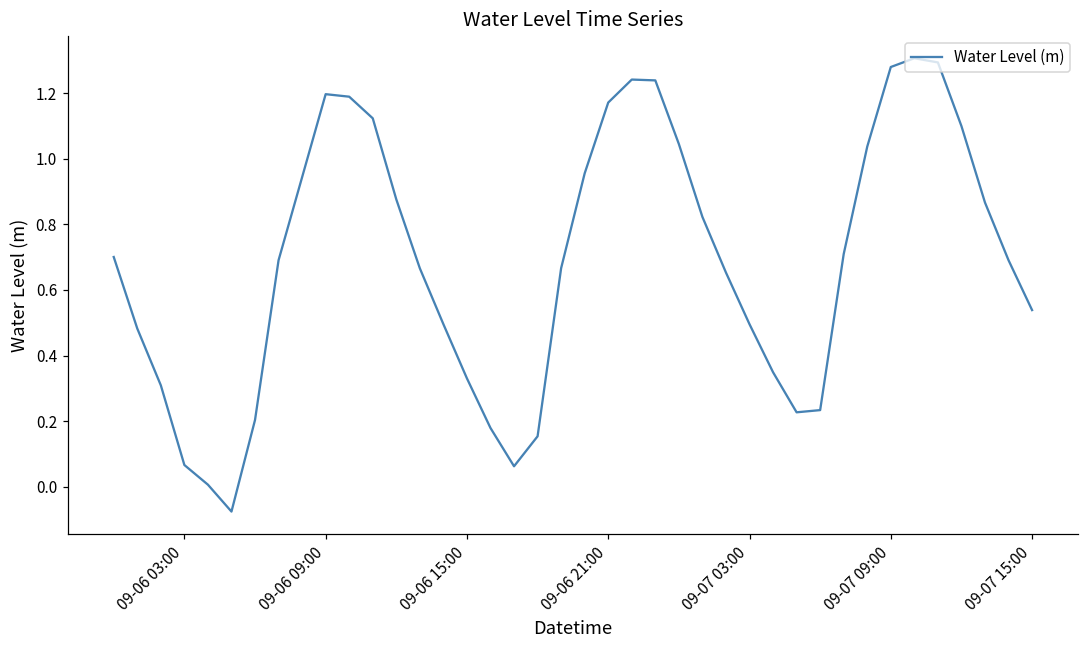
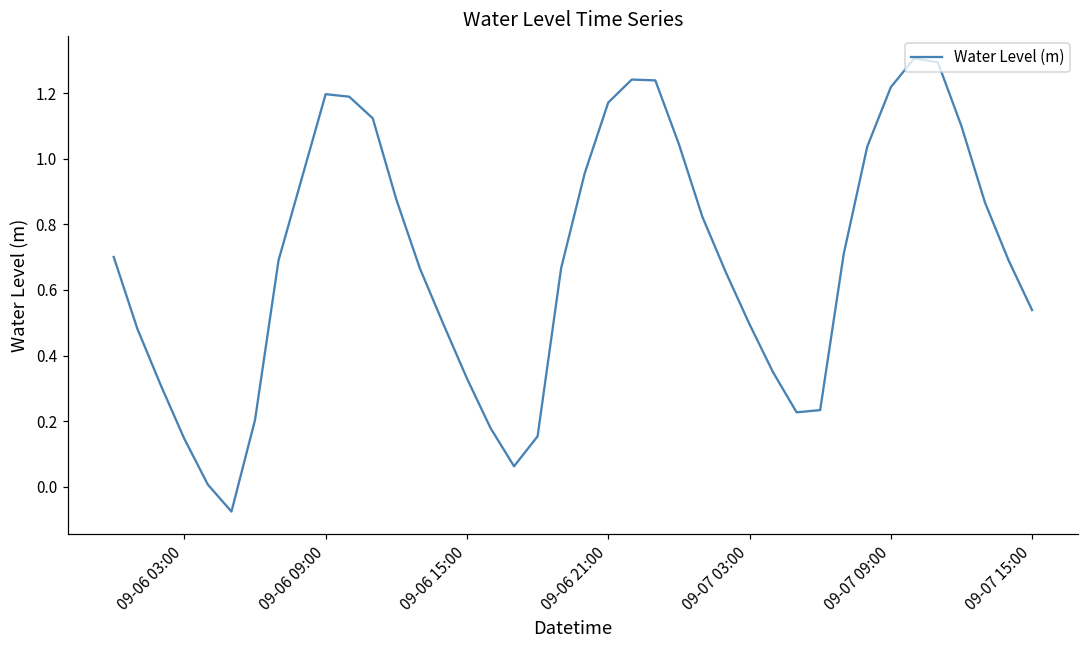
09-06 03:00: 0.07 -> 0.15
09-07 09:00: 1.28 -> 1.22
